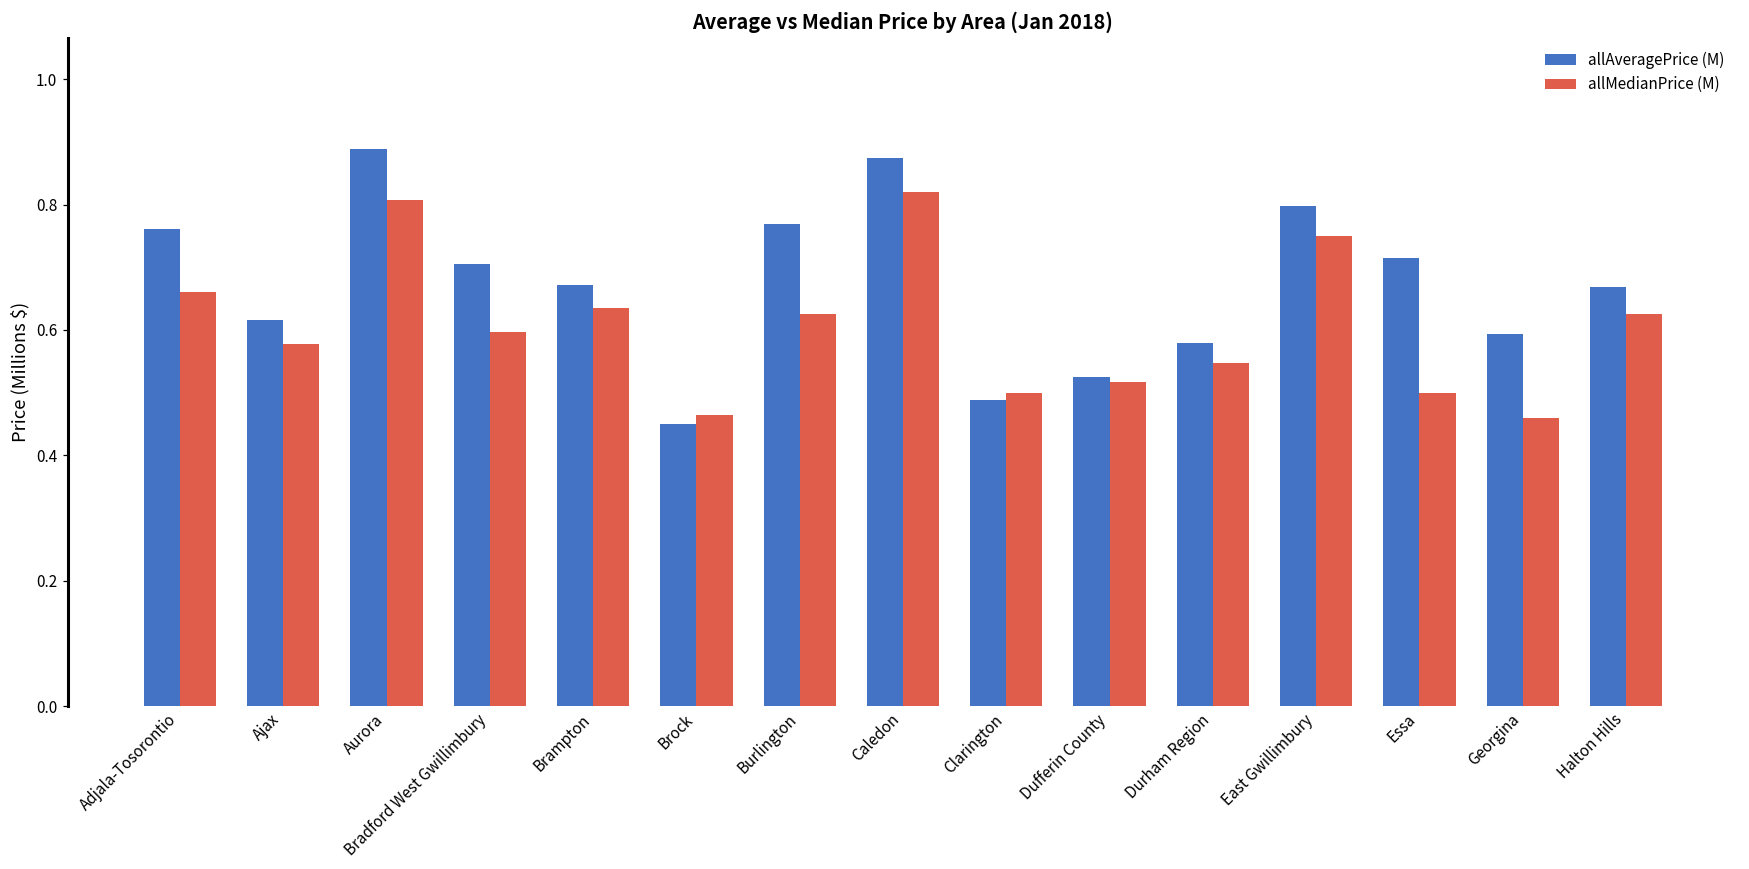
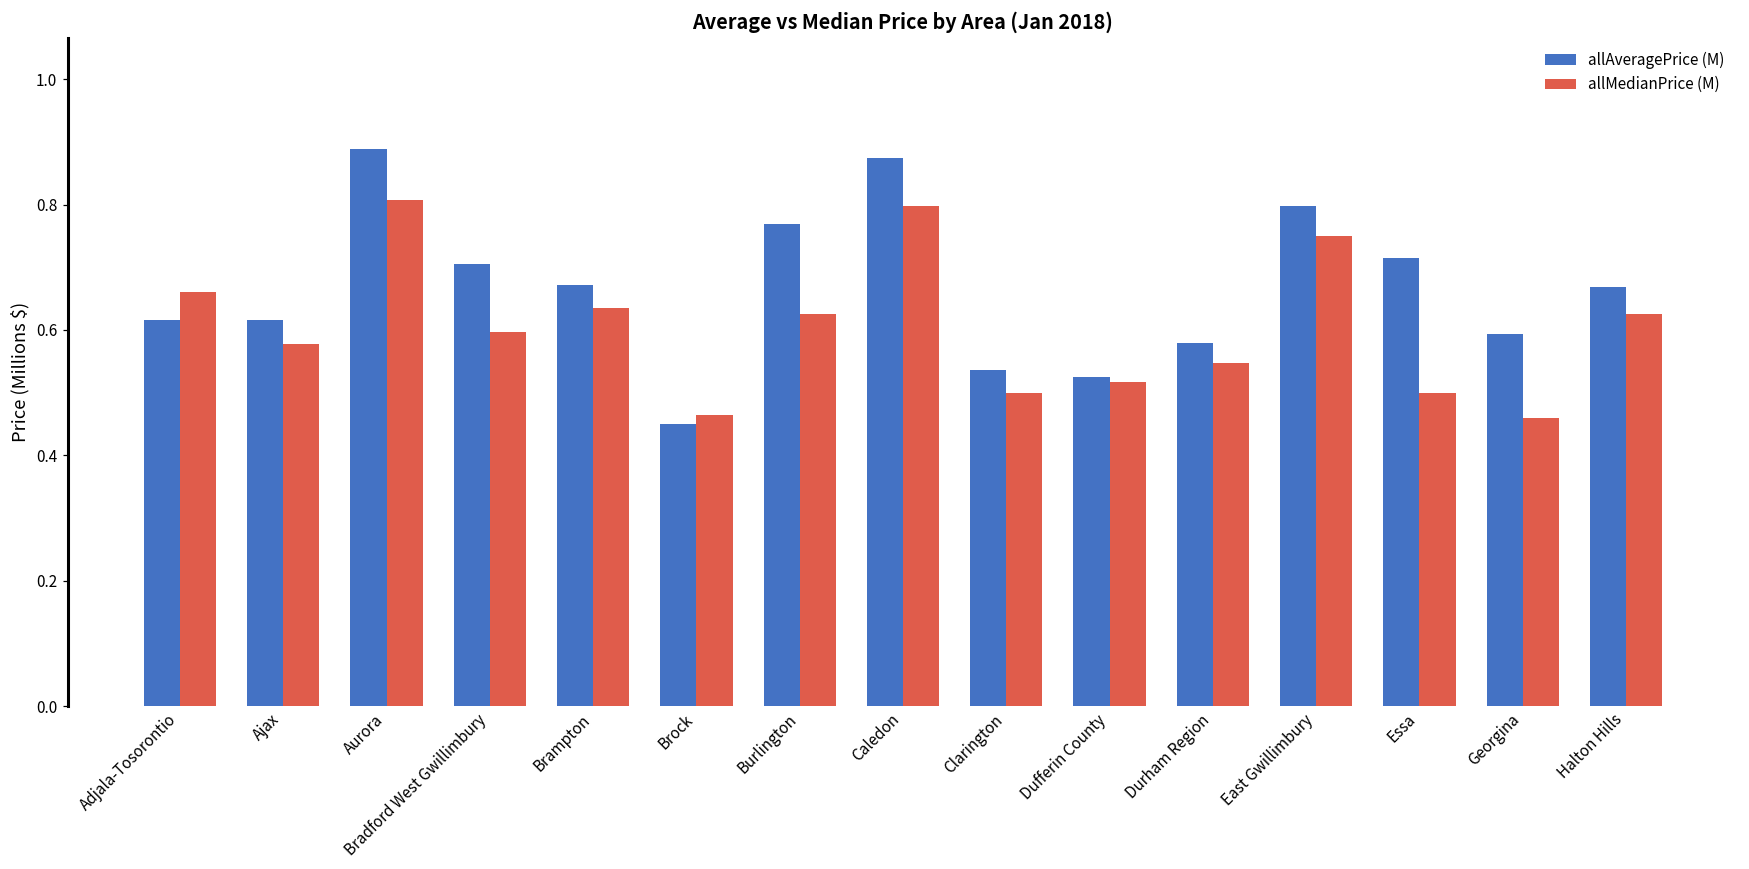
allAveragePrice (M), Adjala-Tosorontio: 0.76 -> 0.62
allMedianPrice (M), Caledon: 0.82 -> 0.80
allAveragePrice (M), Clarington: 0.49 -> 0.54
